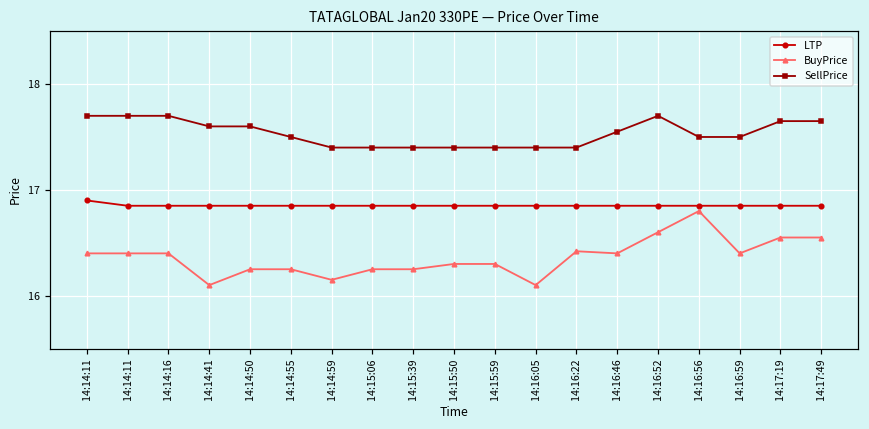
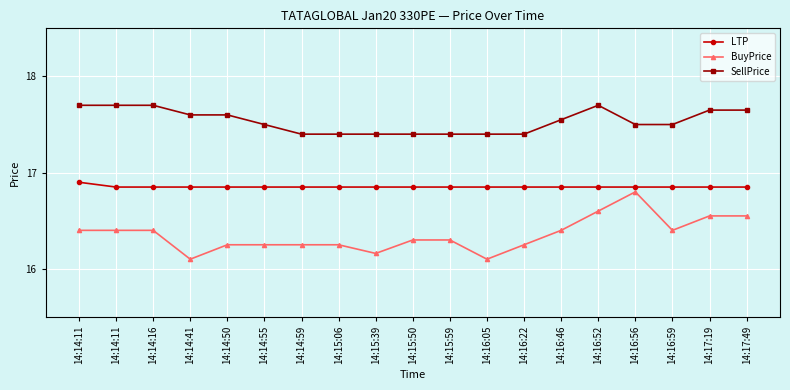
BuyPrice, 14:14:59: 16.2 -> 16.3
BuyPrice, 14:15:39: 16.3 -> 16.2
BuyPrice, 14:16:22: 16.4 -> 16.3
